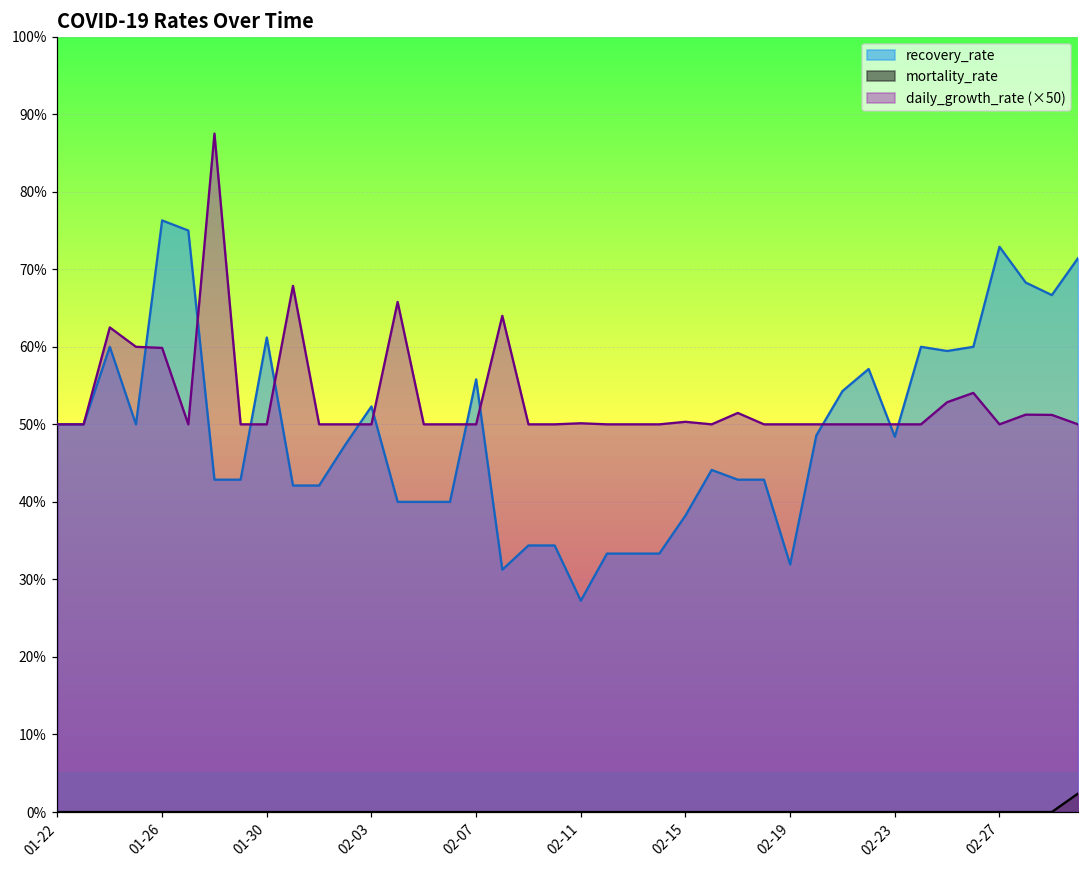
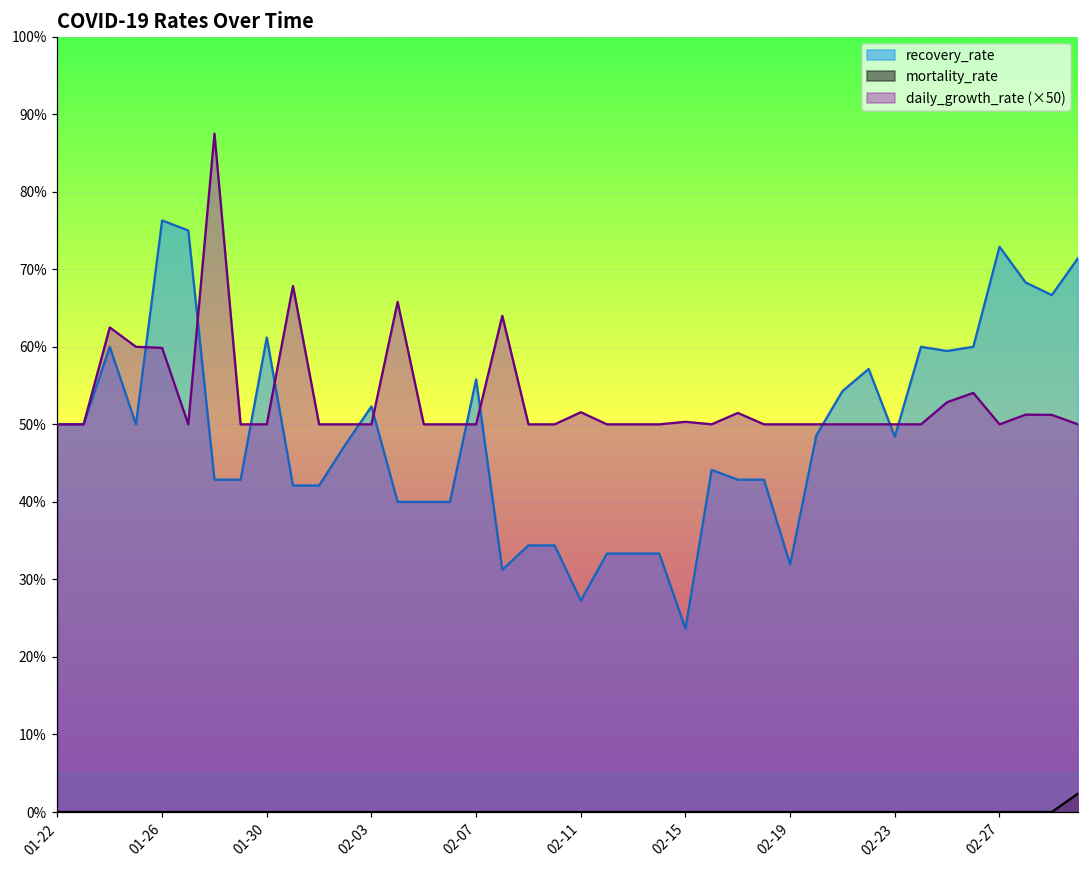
daily_growth_rate (×50), 02-11: 50% -> 52%
recovery_rate, 02-15: 38% -> 24%
